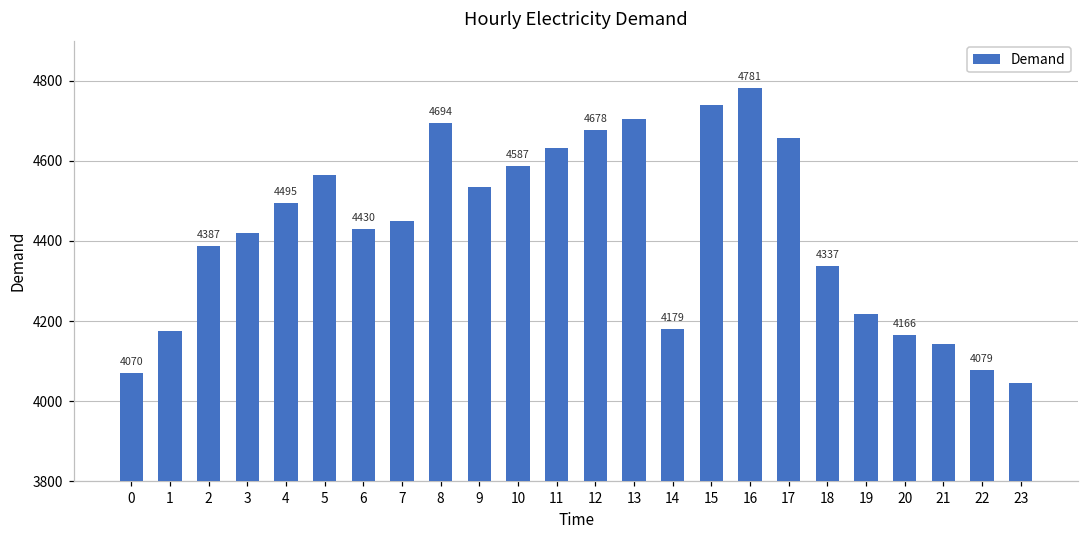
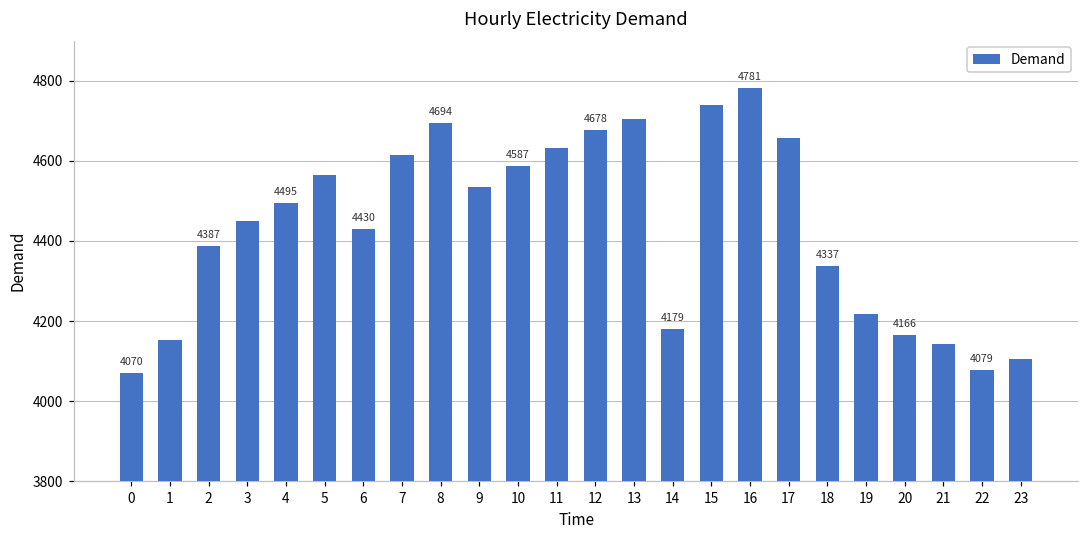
1: 4180 -> 4150
3: 4420 -> 4450
7: 4450 -> 4610
23: 4050 -> 4110
